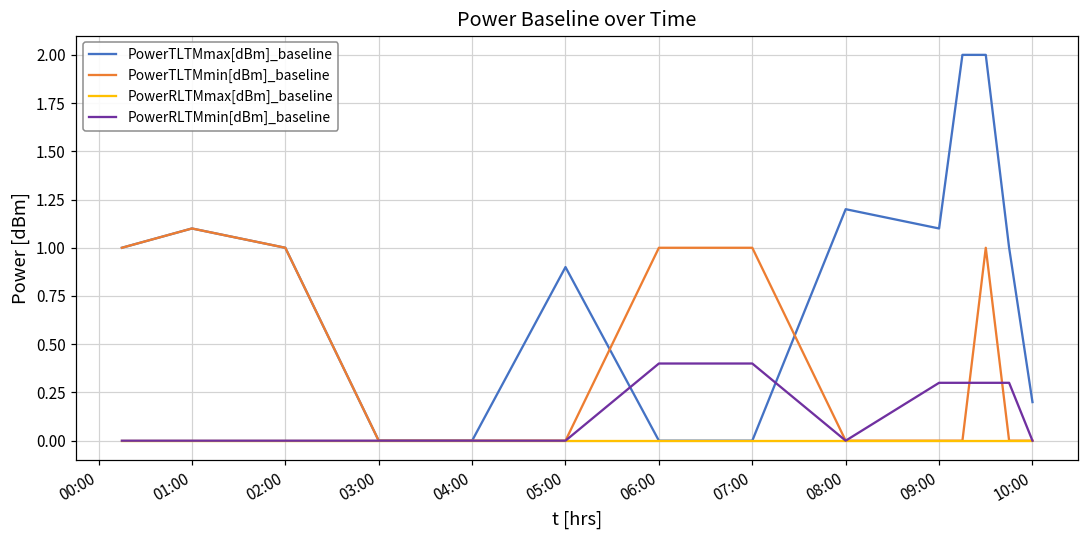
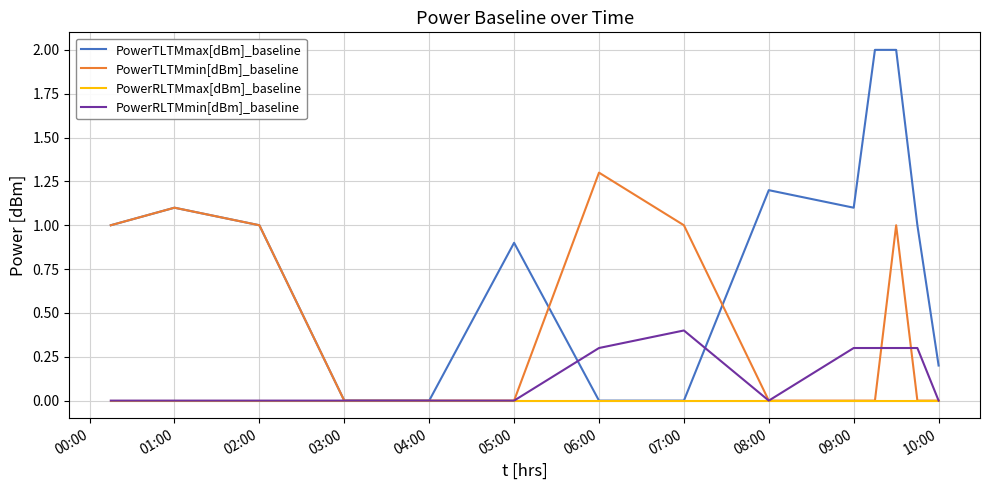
PowerTLTMmin[dBm]_baseline, 06:00: 1.0 -> 1.3
PowerRLTMmin[dBm]_baseline, 06:00: 0.4 -> 0.3
